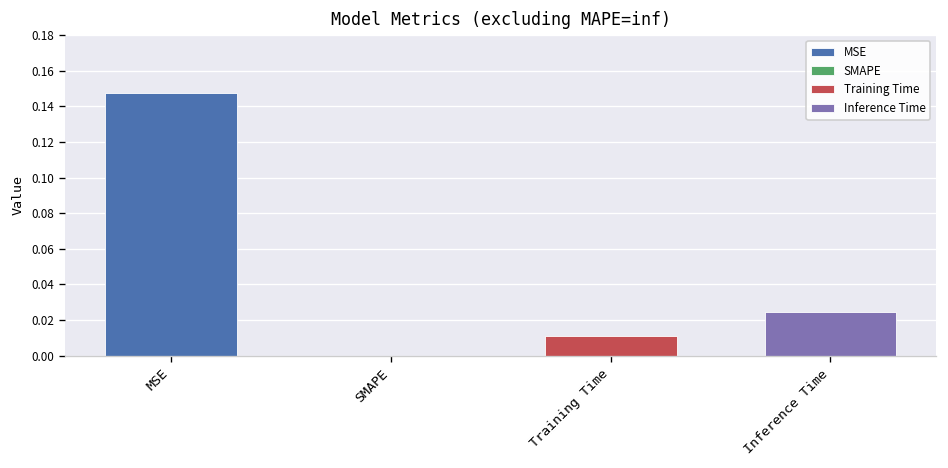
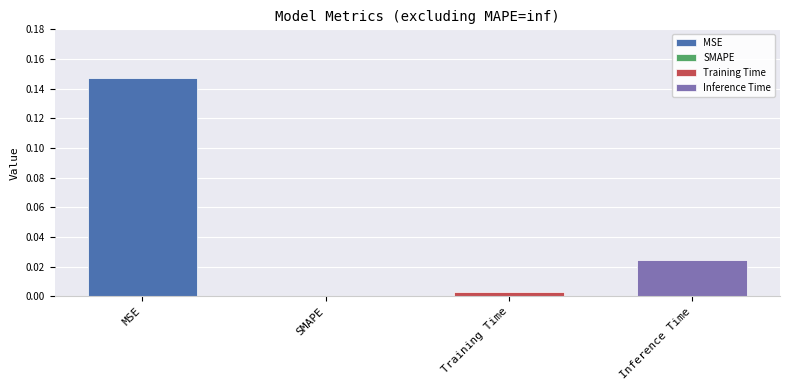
Training Time: 0.011 -> 0.003
